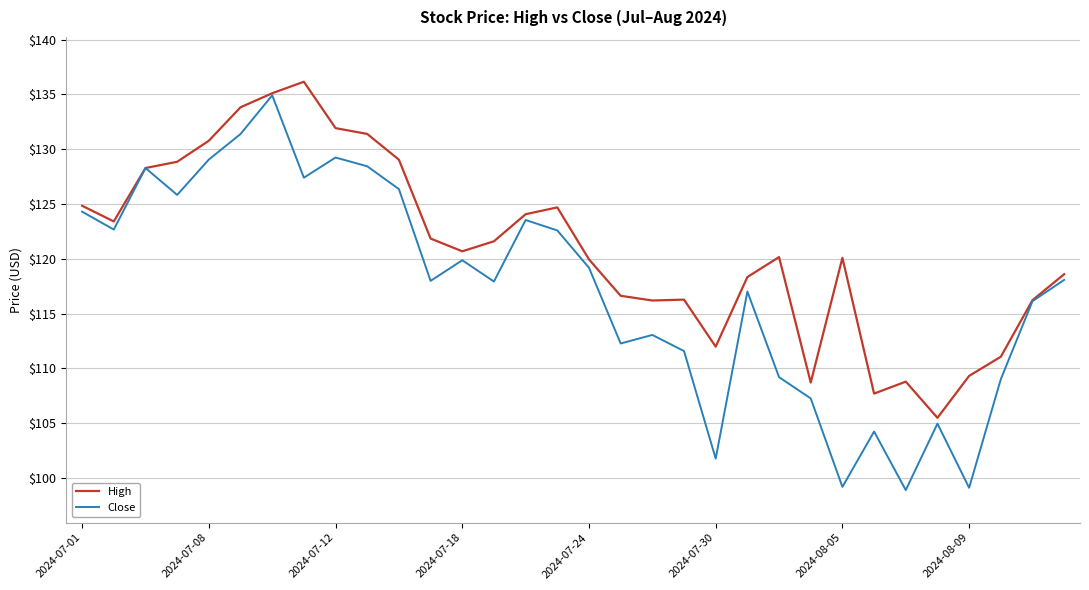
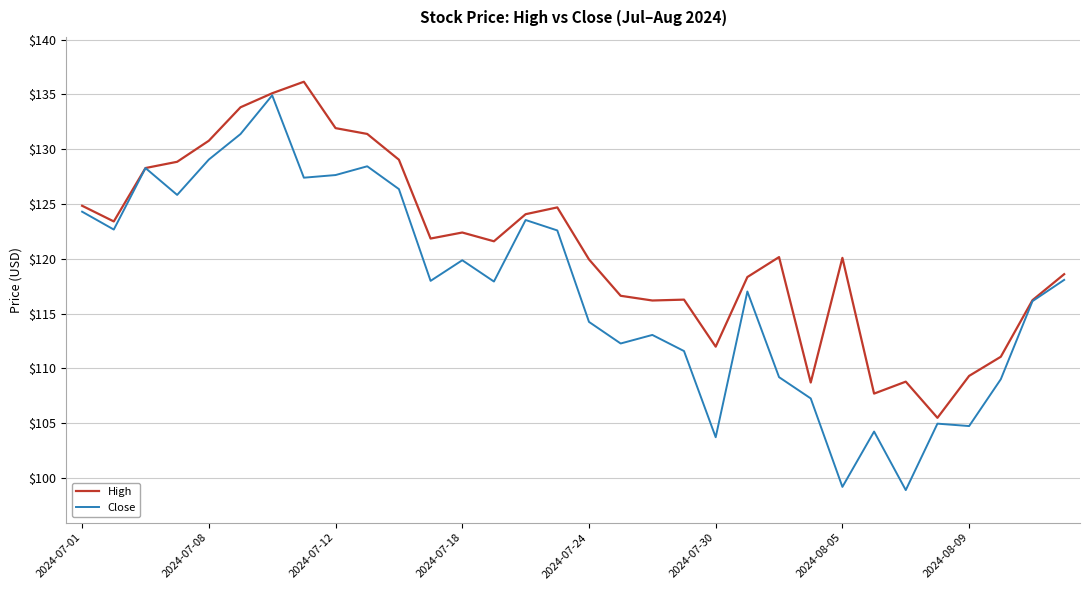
Close, 2024-07-12: $129.2 -> $127.6
High, 2024-07-18: $120.7 -> $122.4
Close, 2024-07-24: $119.2 -> $114.3
Close, 2024-07-30: $101.8 -> $103.7
Close, 2024-08-09: $99.1 -> $104.8
